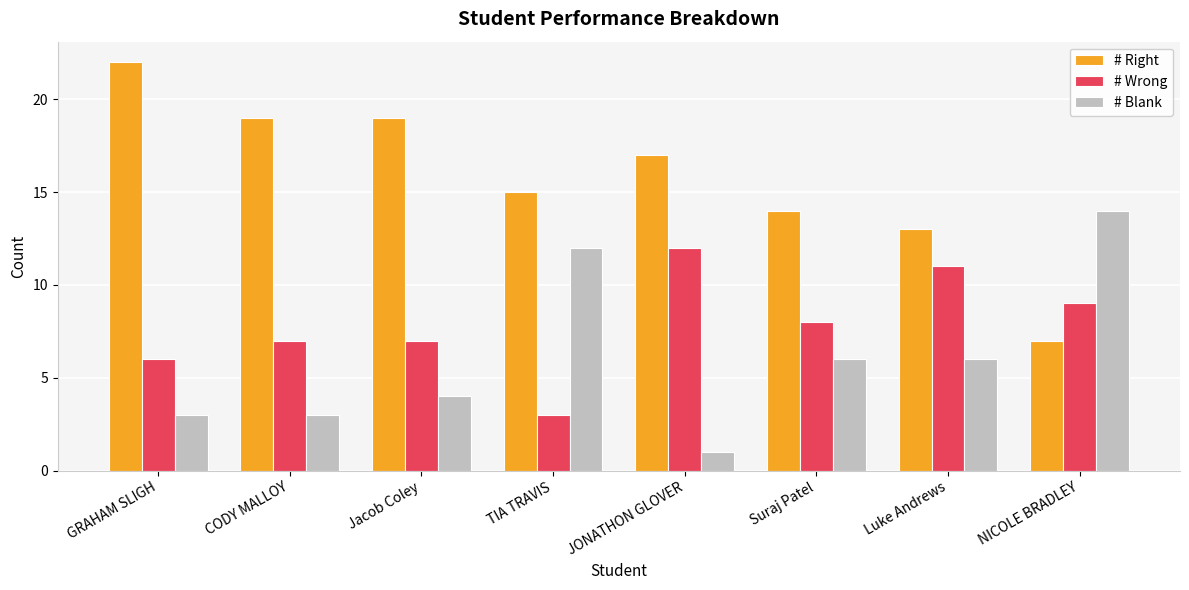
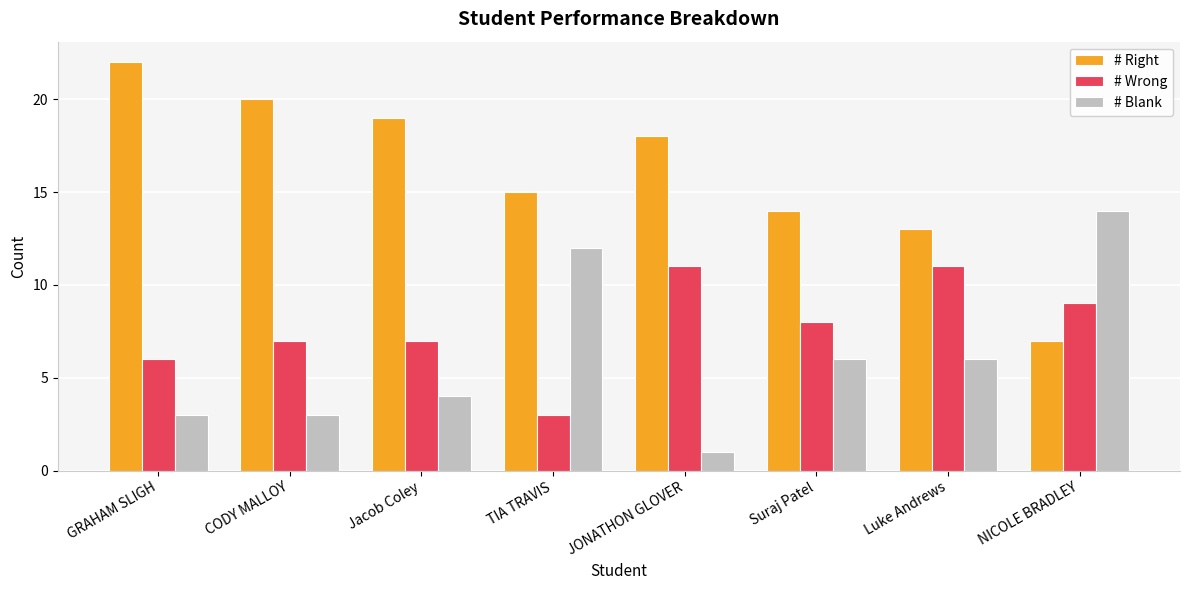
# Right, CODY MALLOY: 19 -> 20
# Right, JONATHON GLOVER: 17 -> 18
# Wrong, JONATHON GLOVER: 12 -> 11
